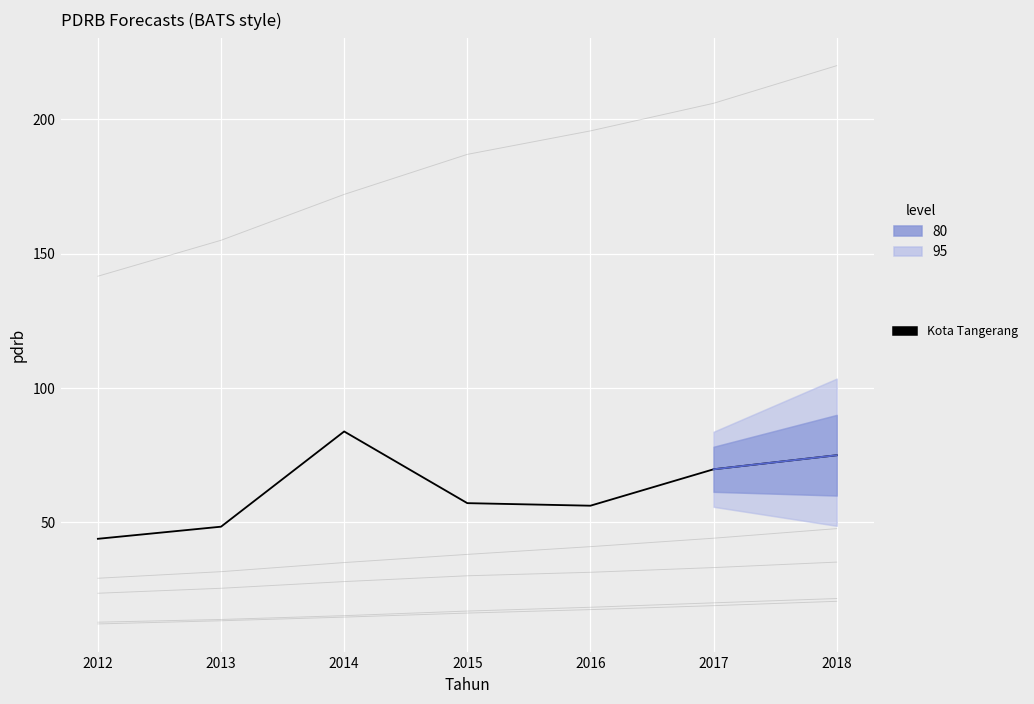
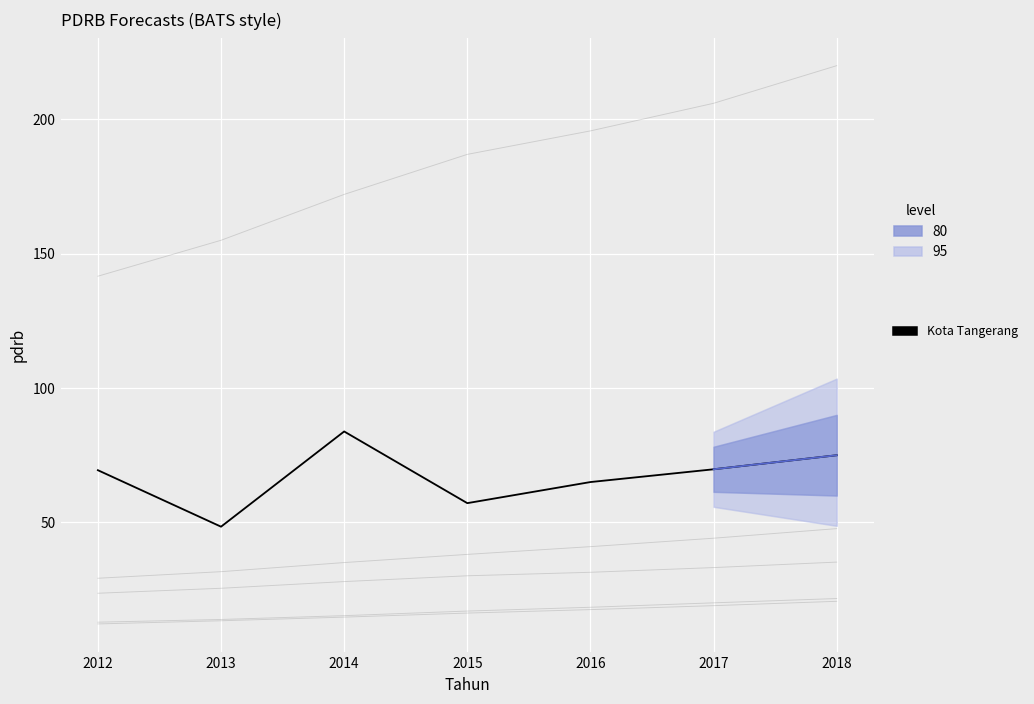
Kota Tangerang, 2012: 44 -> 69
Kota Tangerang, 2016: 56 -> 65
